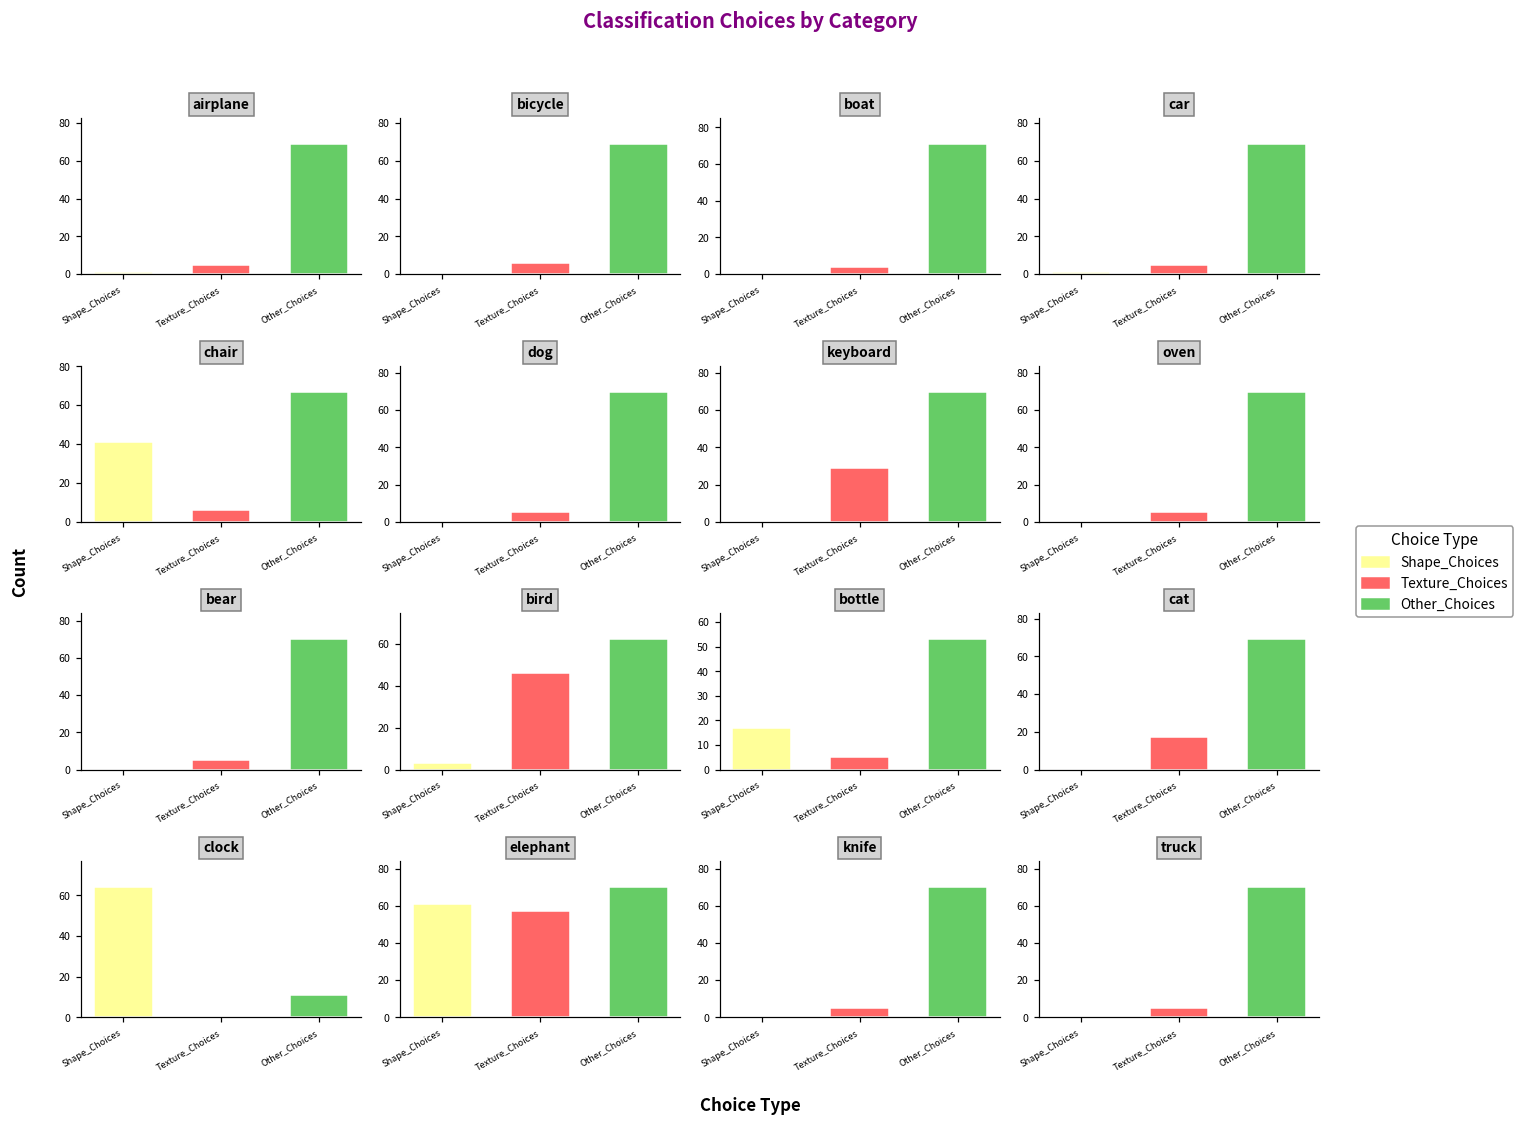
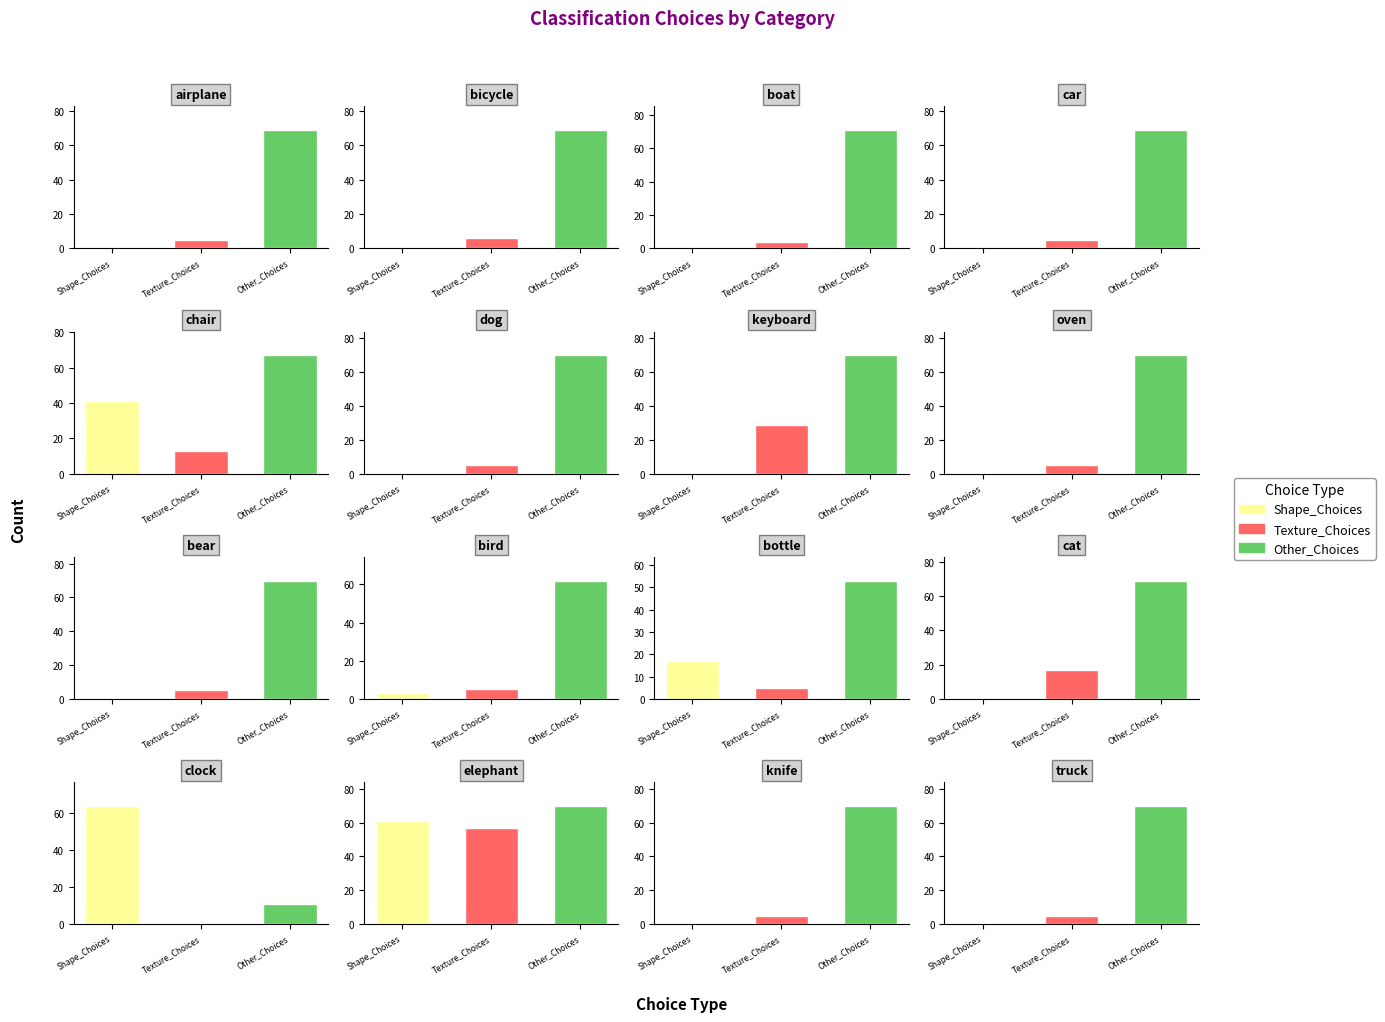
chair, Texture_Choices: 6 -> 13
bird, Texture_Choices: 46 -> 5
